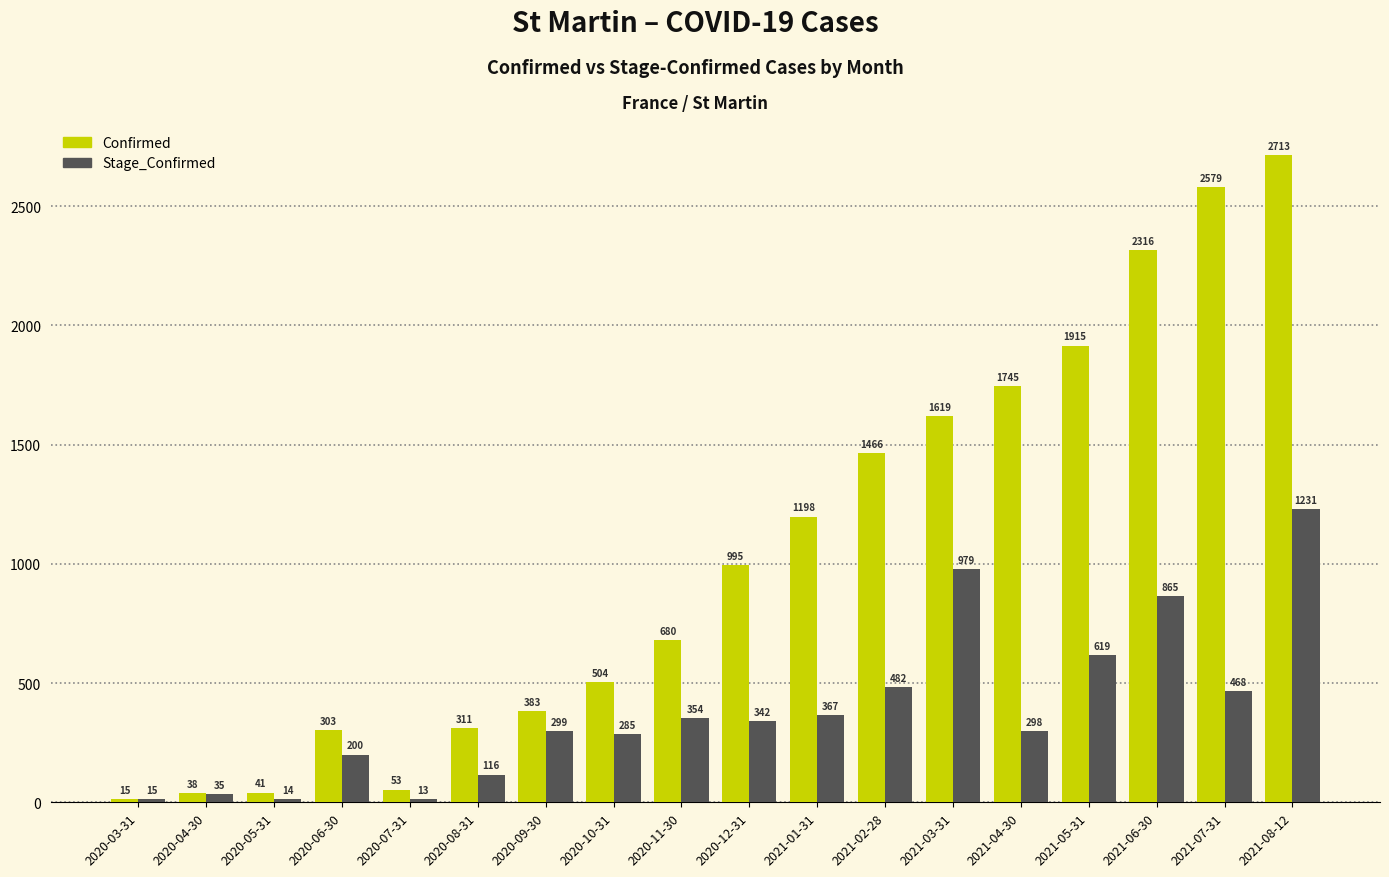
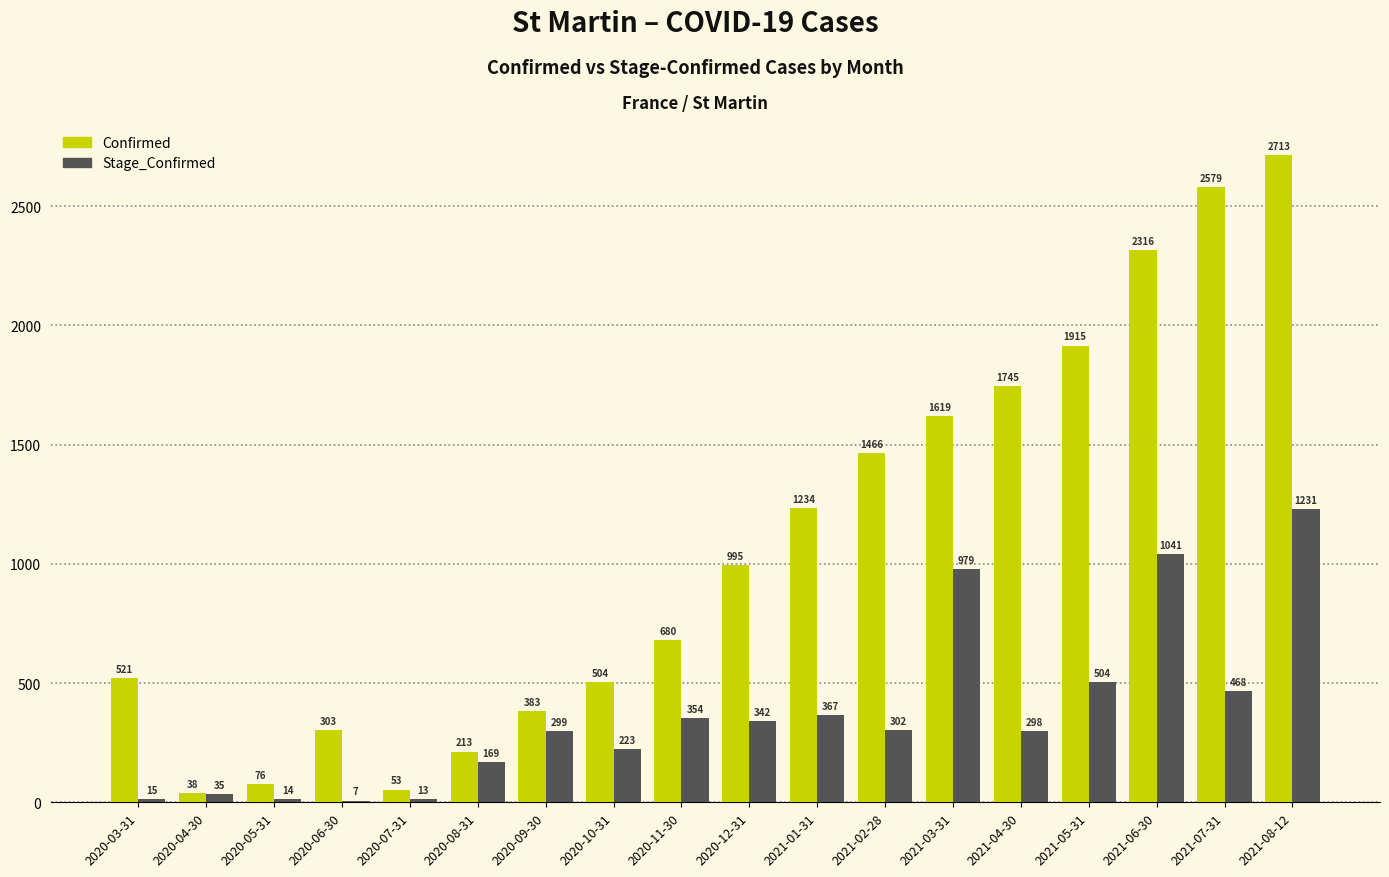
Confirmed, 2020-03-31: 15 -> 521
Confirmed, 2020-05-31: 41 -> 76
Stage_Confirmed, 2020-06-30: 200 -> 7
Confirmed, 2020-08-31: 311 -> 213
Stage_Confirmed, 2020-08-31: 116 -> 169
Stage_Confirmed, 2020-10-31: 285 -> 223
Confirmed, 2021-01-31: 1198 -> 1234
Stage_Confirmed, 2021-02-28: 482 -> 302
Stage_Confirmed, 2021-05-31: 619 -> 504
Stage_Confirmed, 2021-06-30: 865 -> 1041
